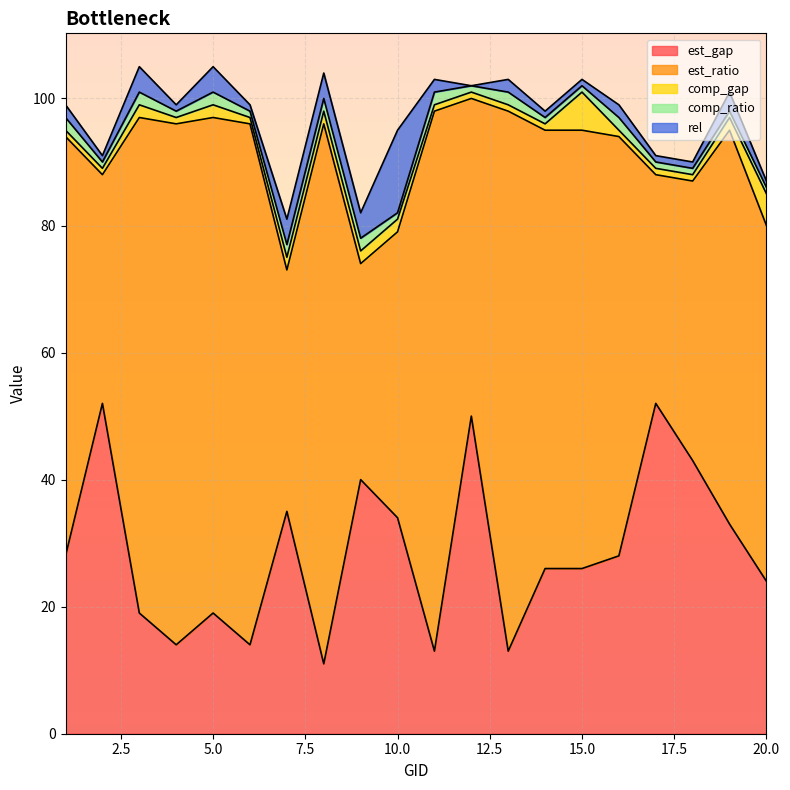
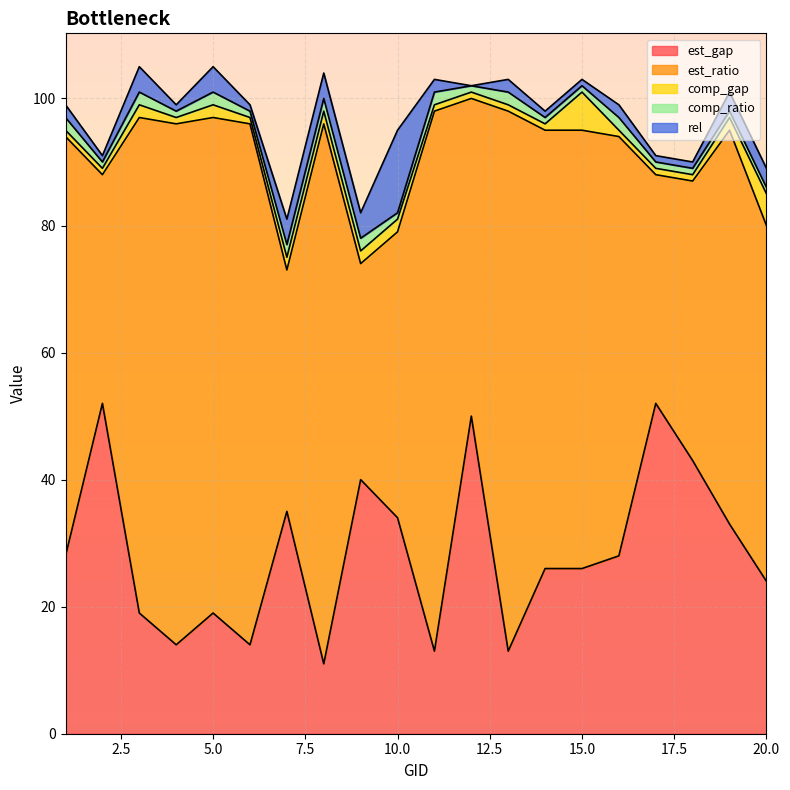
rel, 20.0: 1 -> 3
